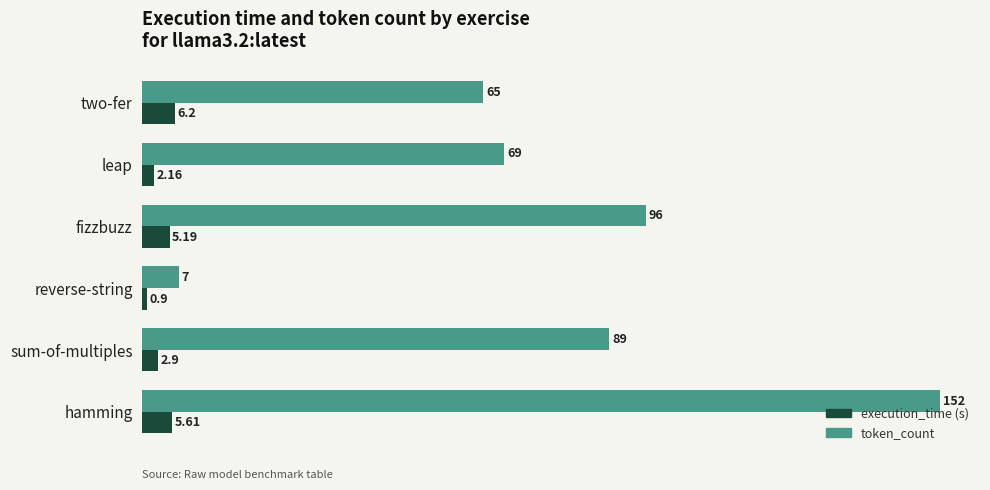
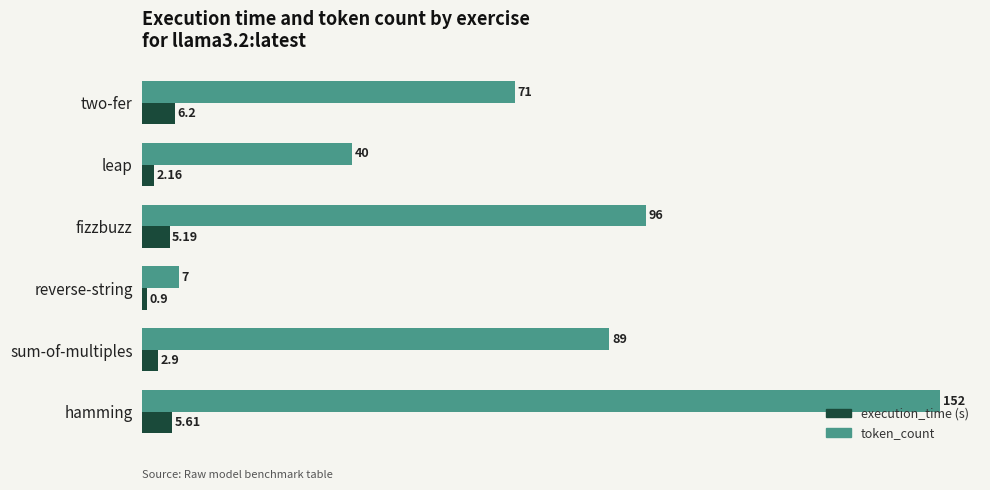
token_count, two-fer: 65 -> 71
token_count, leap: 69 -> 40
